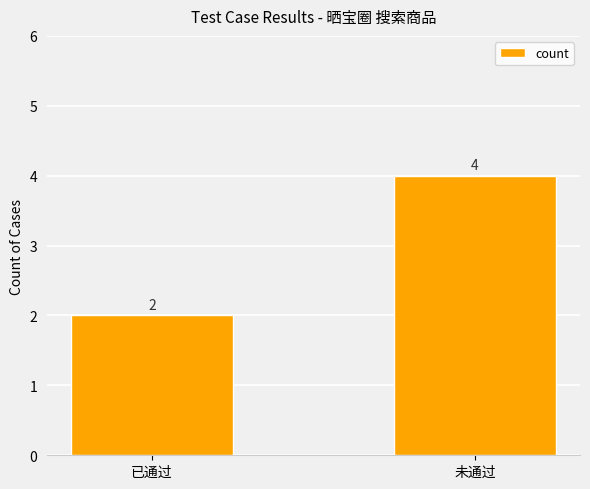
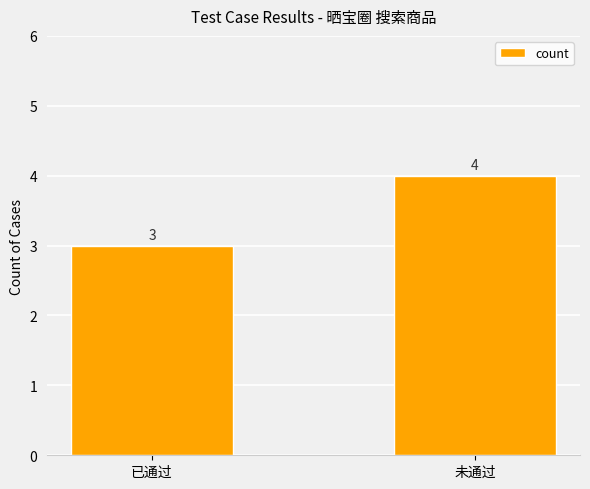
已通过: 2 -> 3
